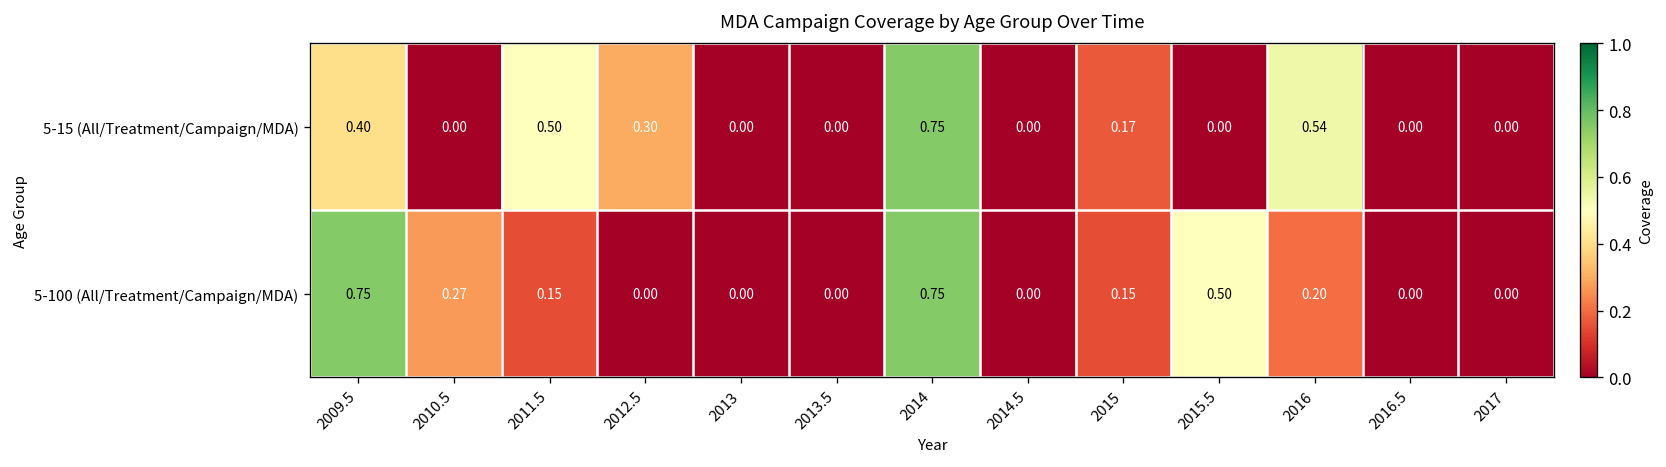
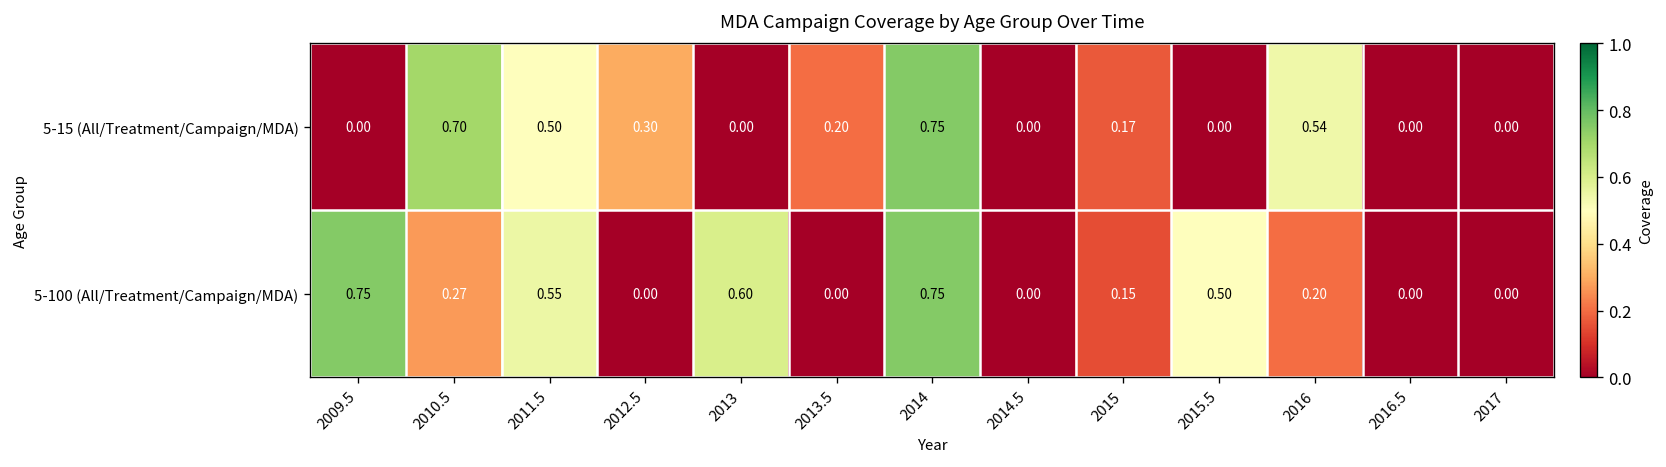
5-15 (All/Treatment/Campaign/MDA), 2009.5: 0.40 -> 0.00
5-15 (All/Treatment/Campaign/MDA), 2010.5: 0.00 -> 0.70
5-15 (All/Treatment/Campaign/MDA), 2013.5: 0.00 -> 0.20
5-100 (All/Treatment/Campaign/MDA), 2011.5: 0.15 -> 0.55
5-100 (All/Treatment/Campaign/MDA), 2013: 0.00 -> 0.60
